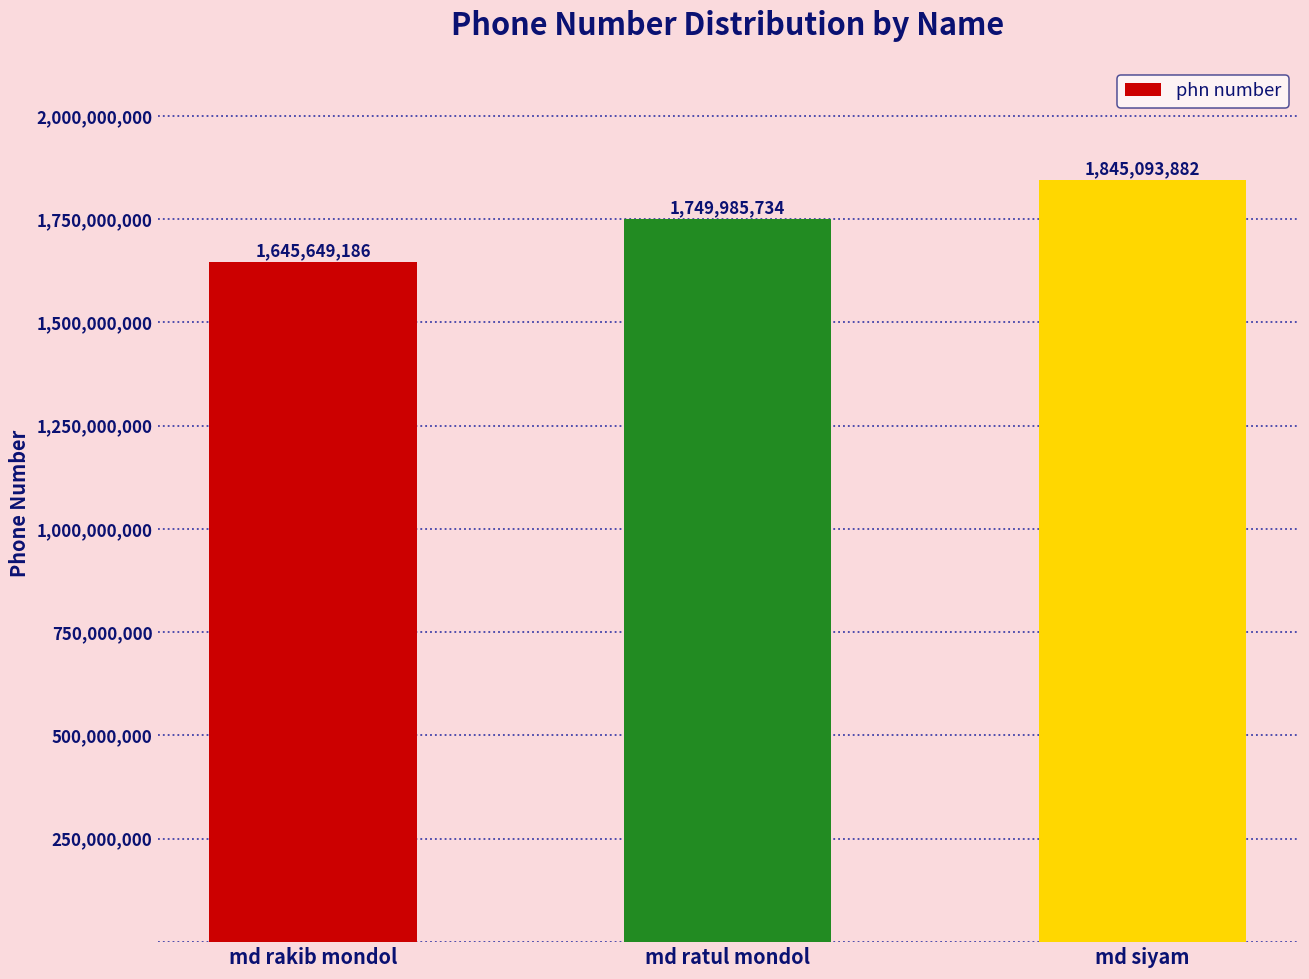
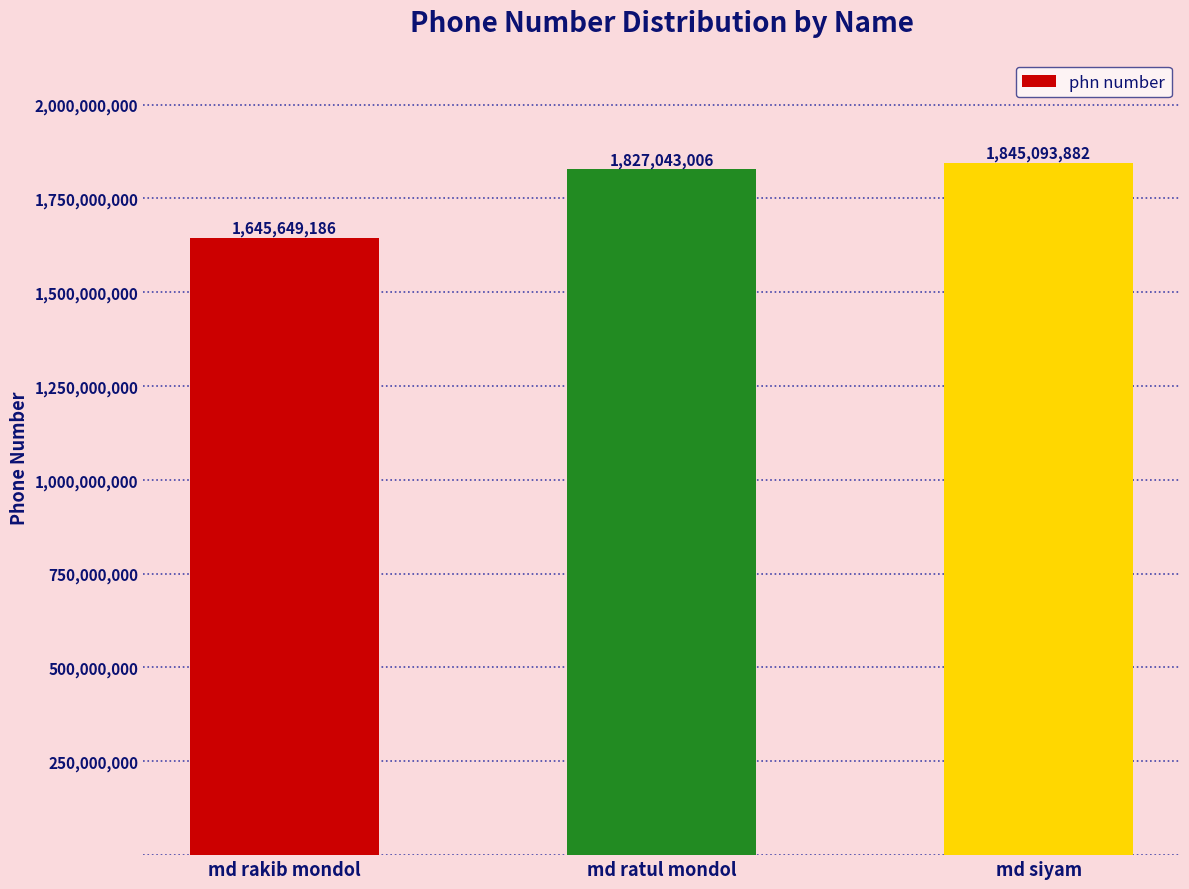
md ratul mondol: 1,749,985,734 -> 1,827,043,006
